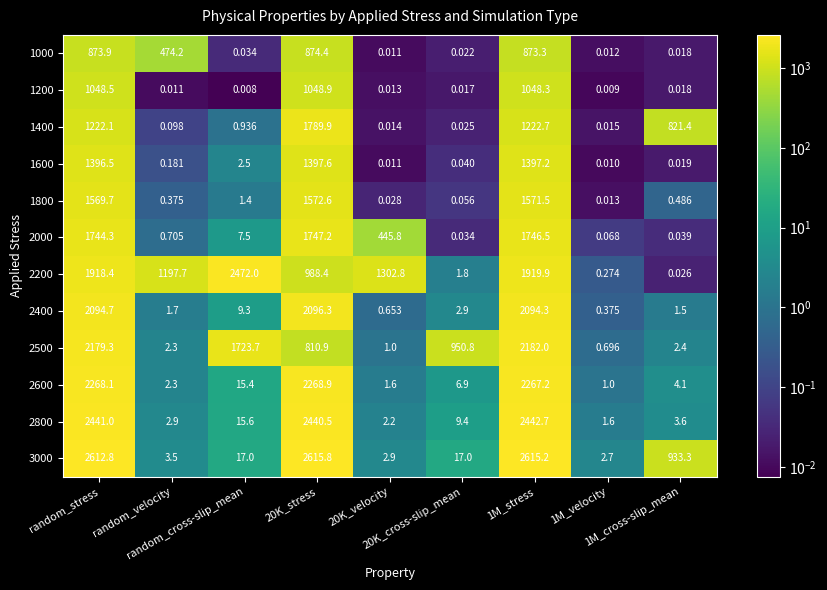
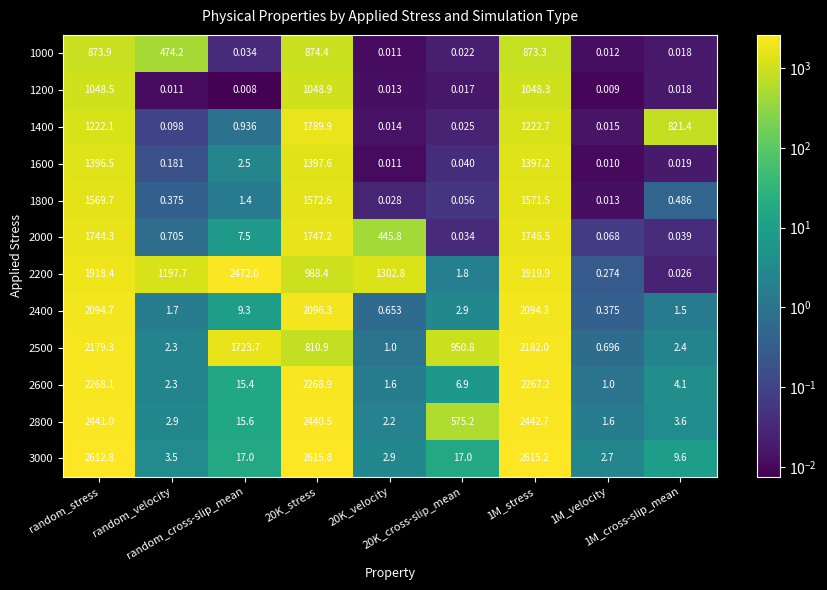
2800, 20K_cross-slip_mean: 9.4 -> 575.2
3000, 1M_cross-slip_mean: 933.3 -> 9.6
